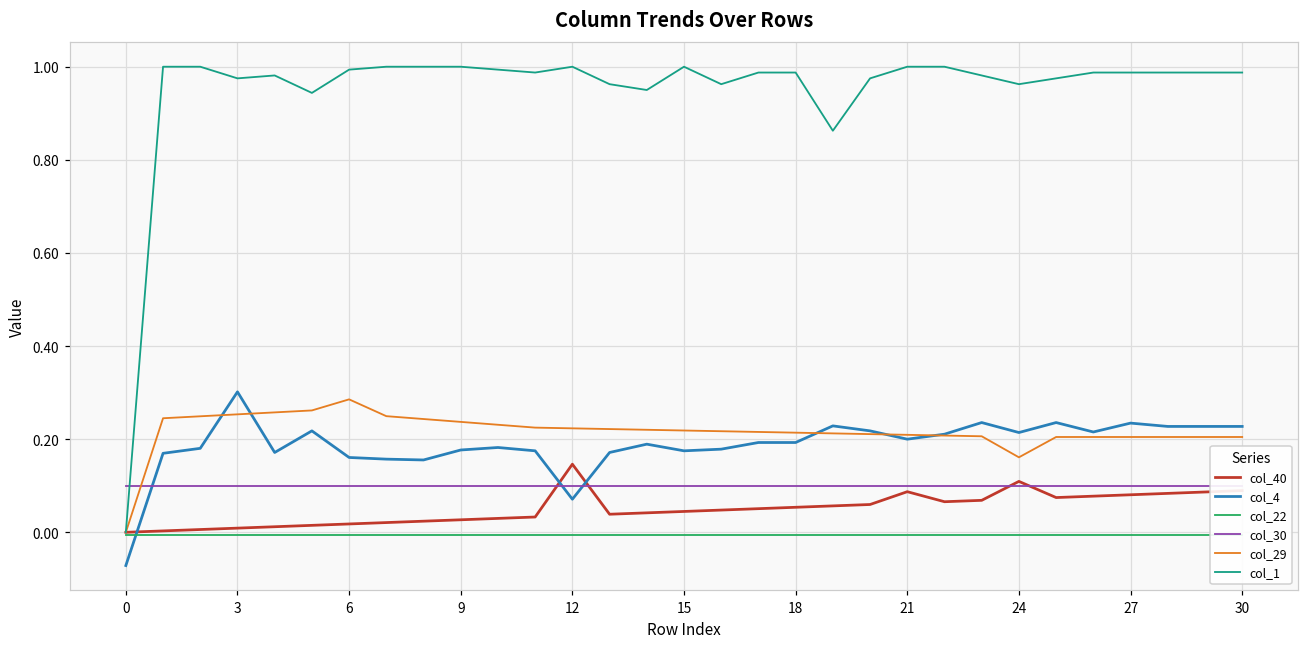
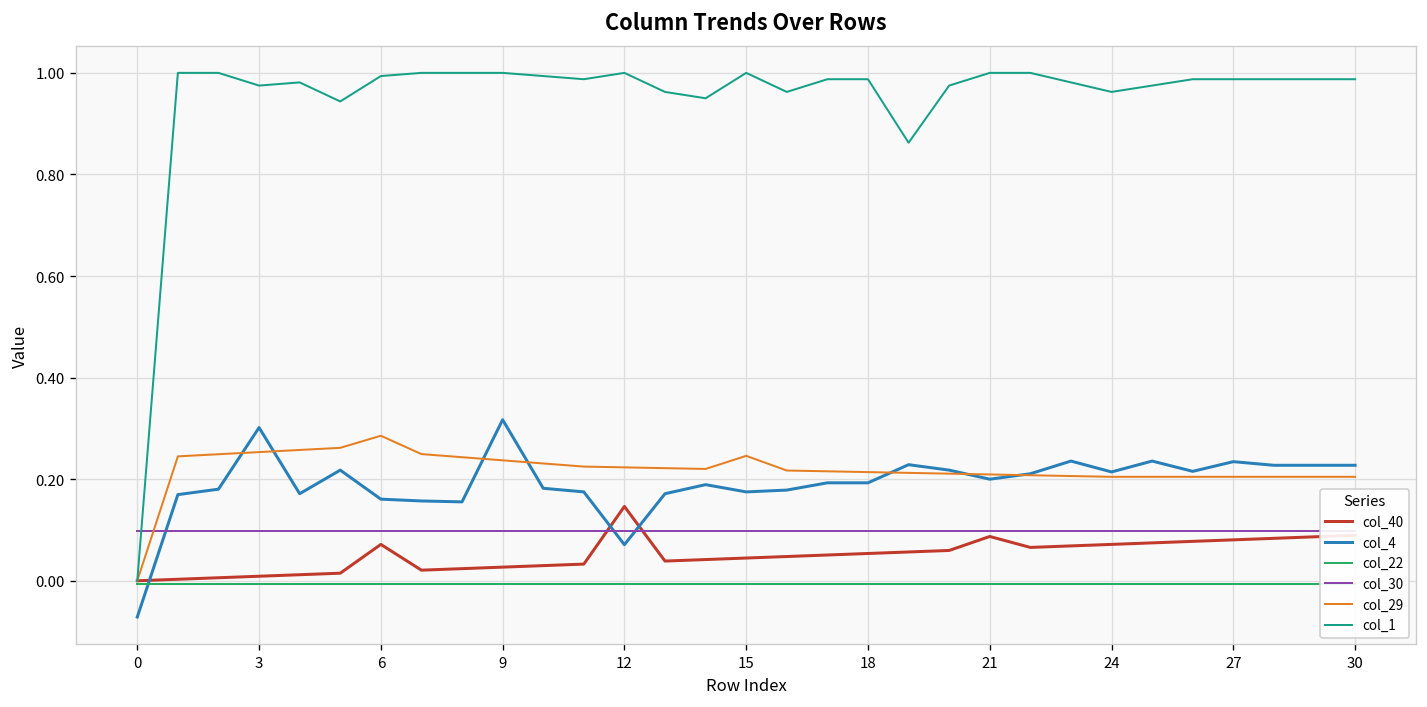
col_40, 6: 0.02 -> 0.07
col_4, 9: 0.18 -> 0.32
col_29, 15: 0.22 -> 0.25
col_40, 24: 0.11 -> 0.07
col_29, 24: 0.16 -> 0.20
